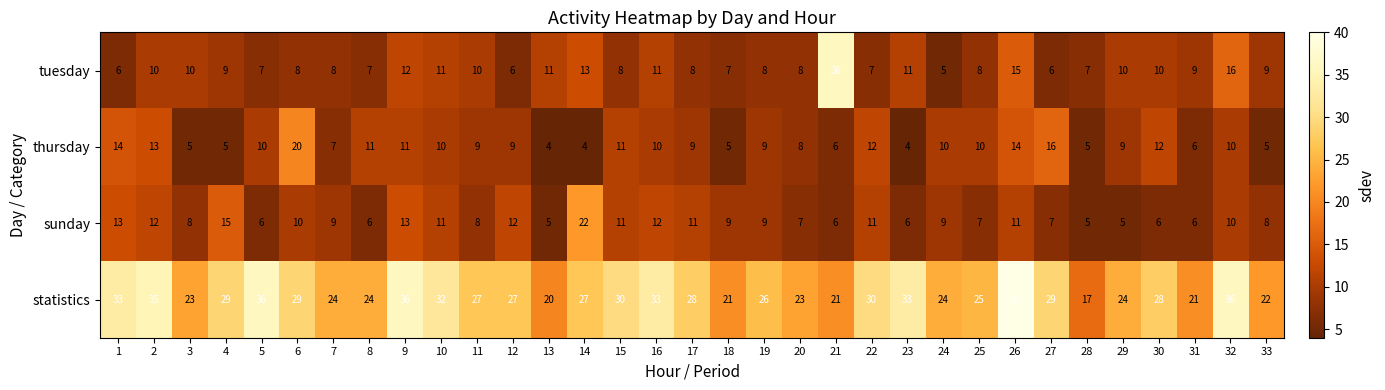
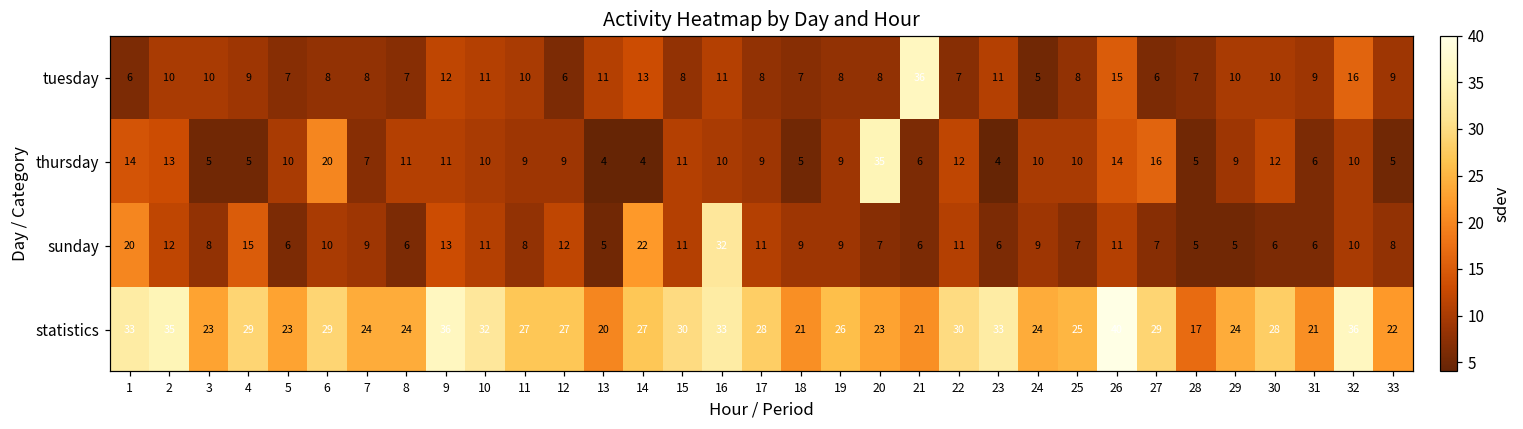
thursday, 20: 8 -> 35
sunday, 1: 13 -> 20
sunday, 16: 12 -> 32
statistics, 5: 36 -> 23
